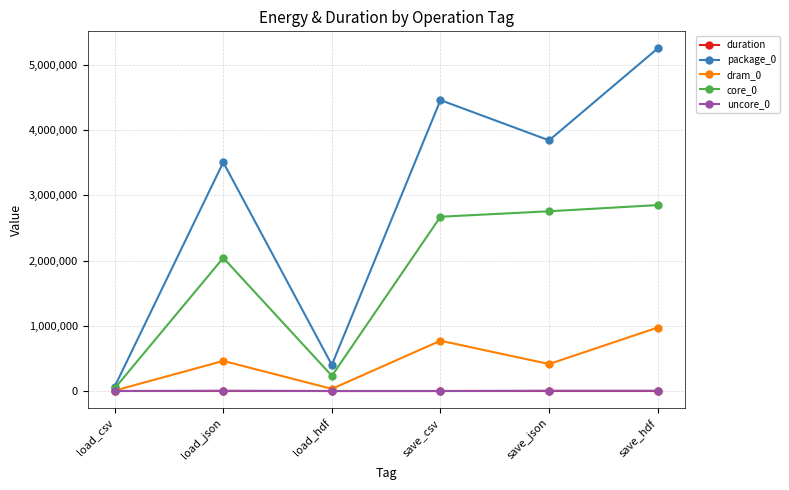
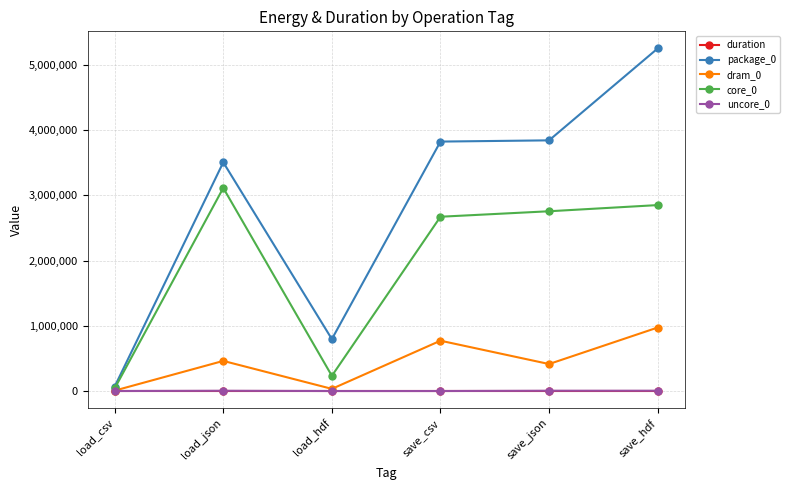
core_0, load_json: 2,000,000 -> 3,100,000
package_0, load_hdf: 400,000 -> 800,000
package_0, save_csv: 4,500,000 -> 3,800,000
